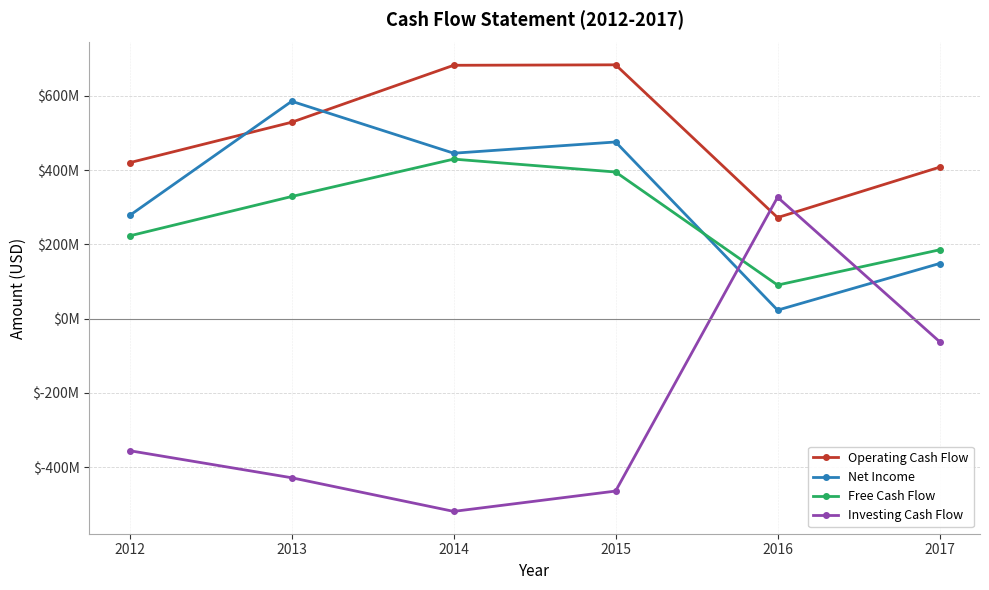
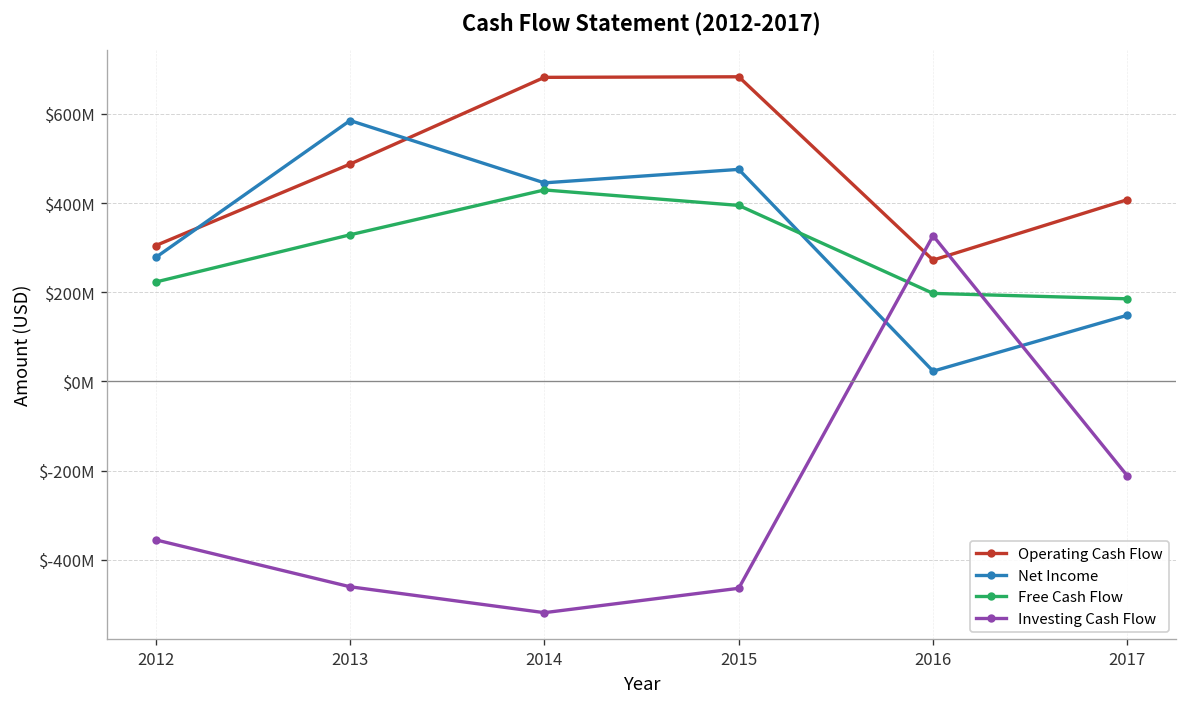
Operating Cash Flow, 2012: $420000000 -> $300000000
Operating Cash Flow, 2013: $530000000 -> $490000000
Investing Cash Flow, 2013: $-430000000 -> $-460000000
Free Cash Flow, 2016: $90000000 -> $200000000
Investing Cash Flow, 2017: $-60000000 -> $-210000000
